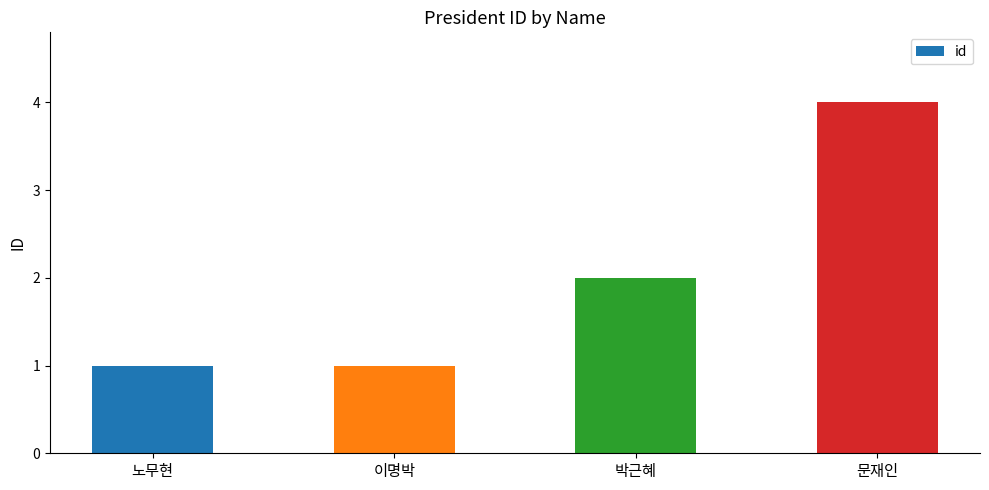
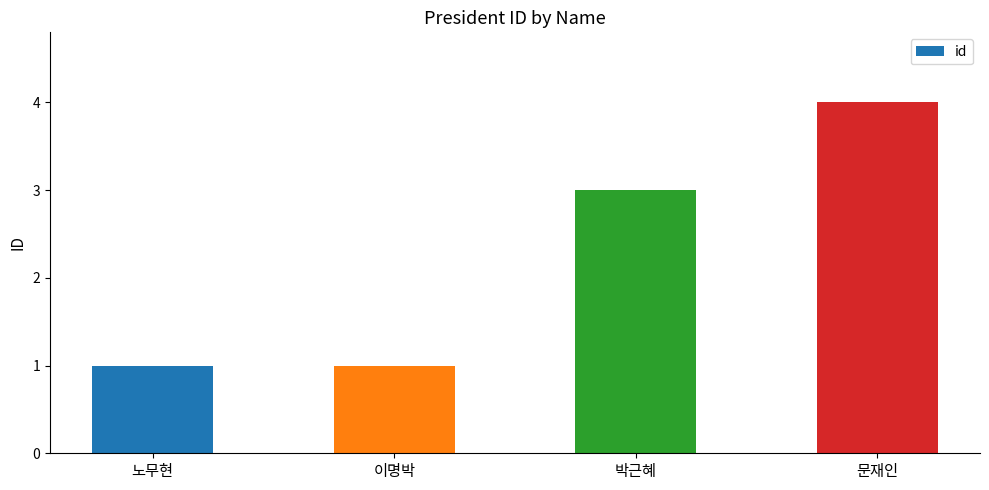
박근혜: 2 -> 3
